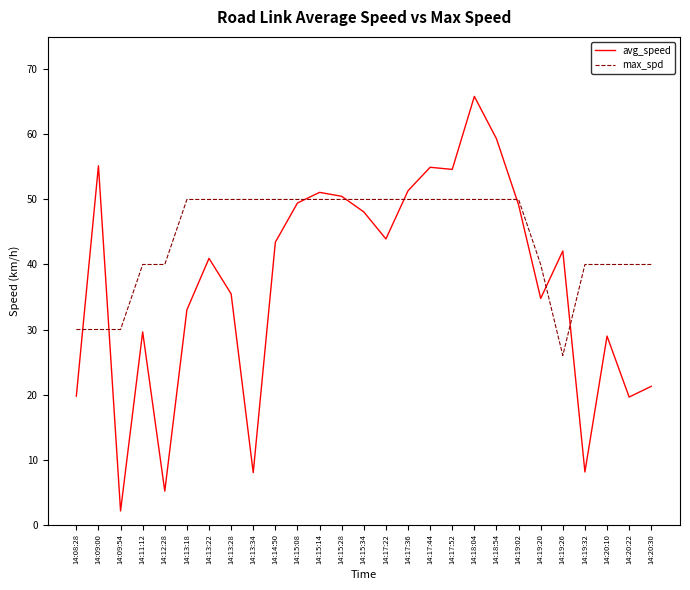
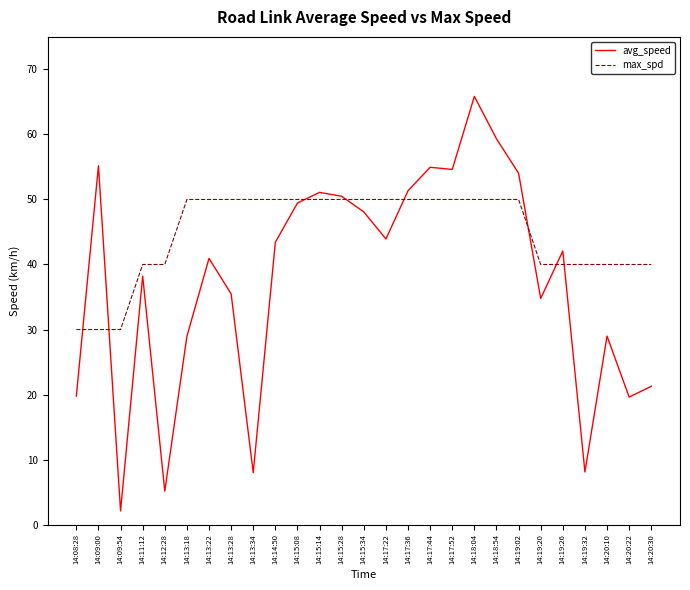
avg_speed, 14:11:12: 30 -> 38
avg_speed, 14:13:18: 33 -> 29
avg_speed, 14:19:02: 49 -> 54
max_spd, 14:19:26: 26 -> 40
